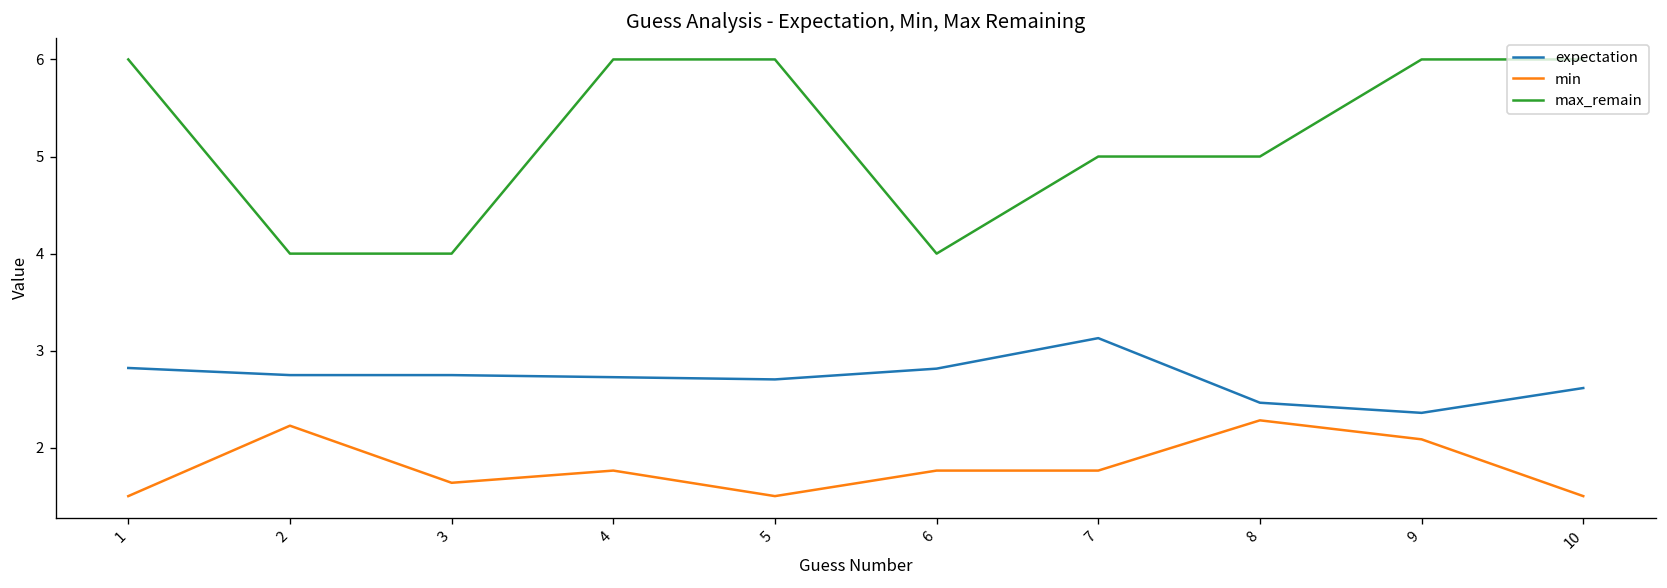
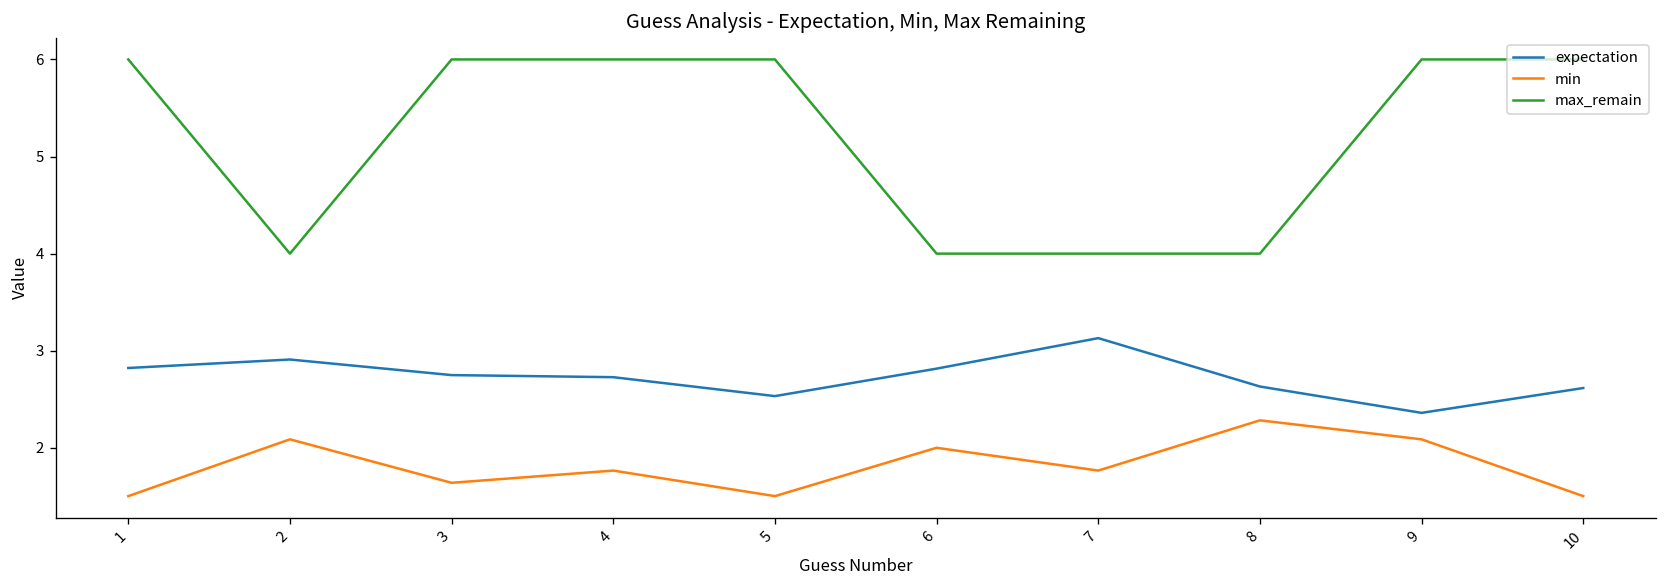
expectation, 2: 2.7 -> 2.9
min, 2: 2.2 -> 2.1
max_remain, 3: 4 -> 6
expectation, 5: 2.7 -> 2.5
min, 6: 1.8 -> 2.0
max_remain, 7: 5 -> 4
expectation, 8: 2.5 -> 2.6
max_remain, 8: 5 -> 4
